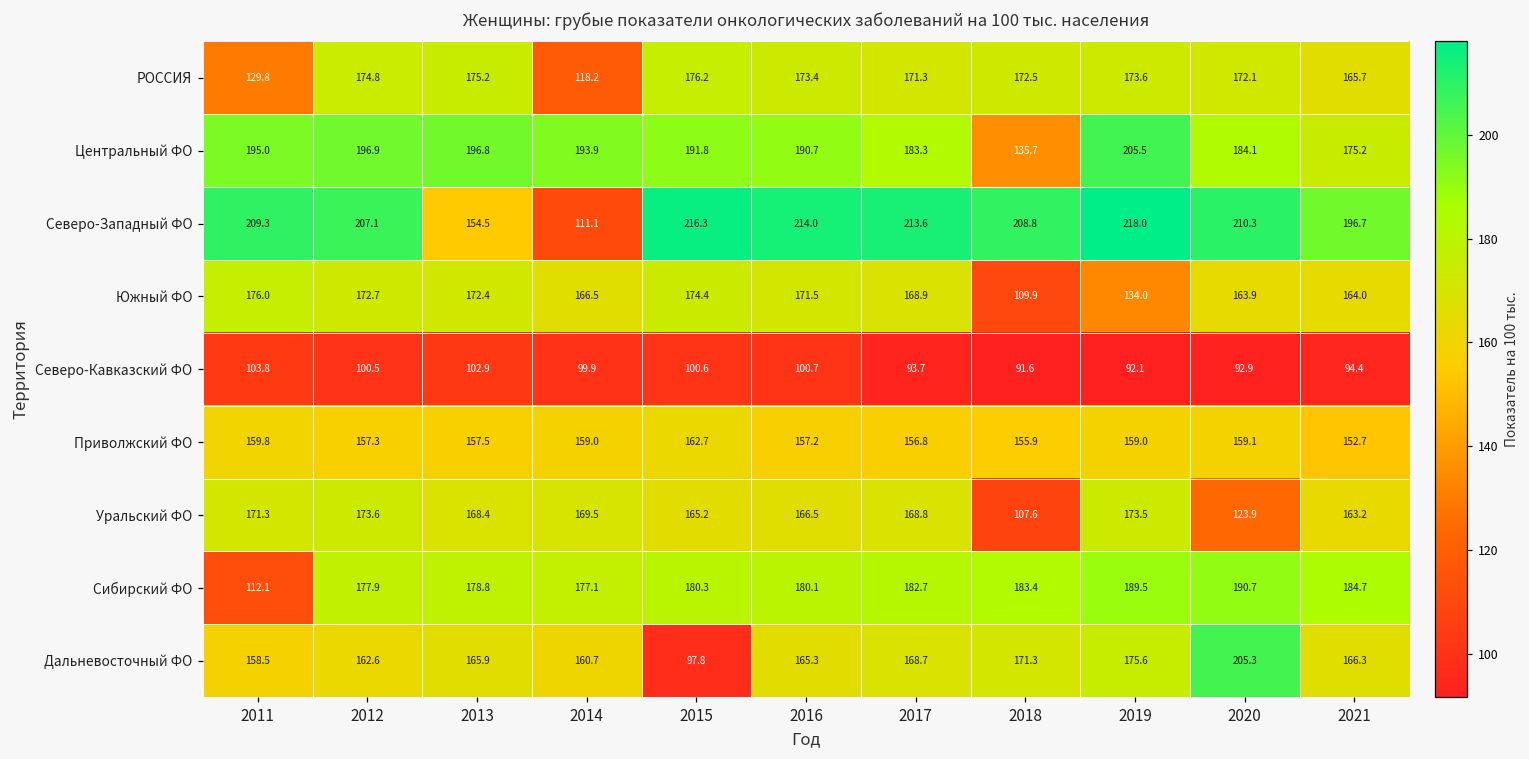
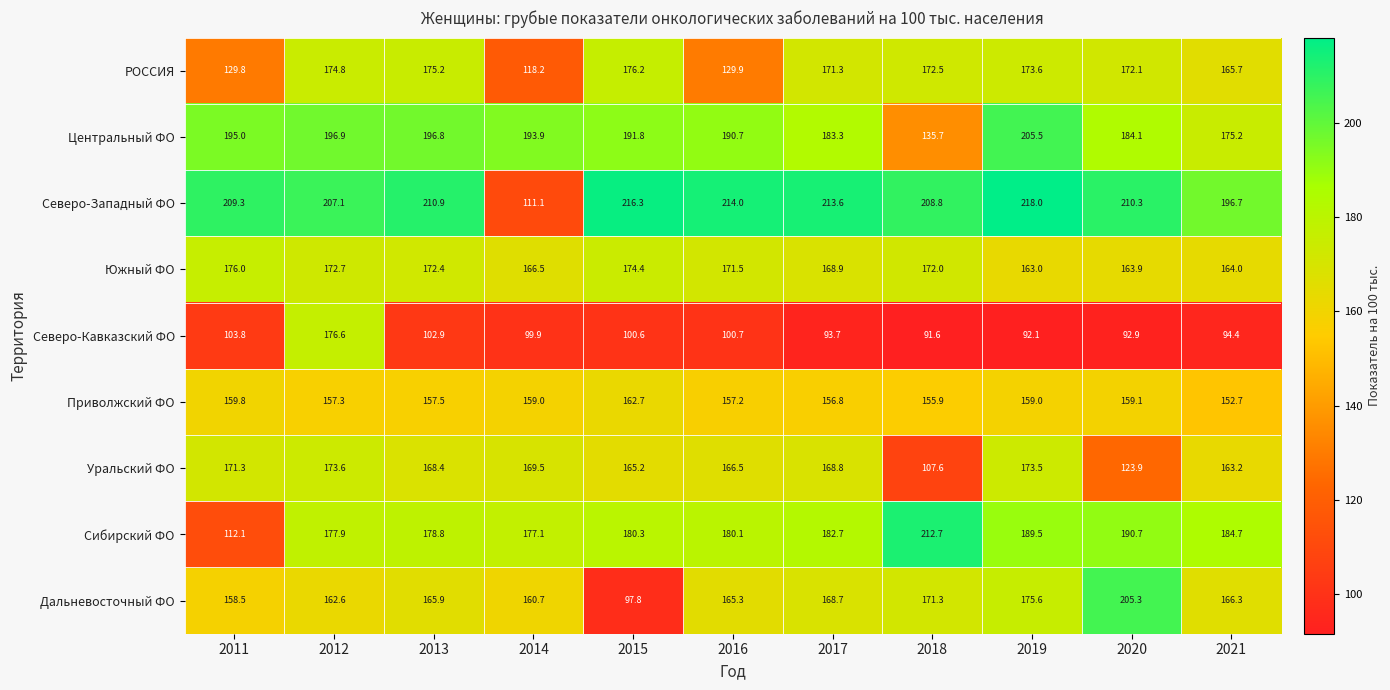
РОССИЯ, 2016: 173.4 -> 129.9
Северо-Западный ФО, 2013: 154.5 -> 210.9
Южный ФО, 2018: 109.9 -> 172.0
Южный ФО, 2019: 134.0 -> 163.0
Северо-Кавказский ФО, 2012: 100.5 -> 176.6
Сибирский ФО, 2018: 183.4 -> 212.7
